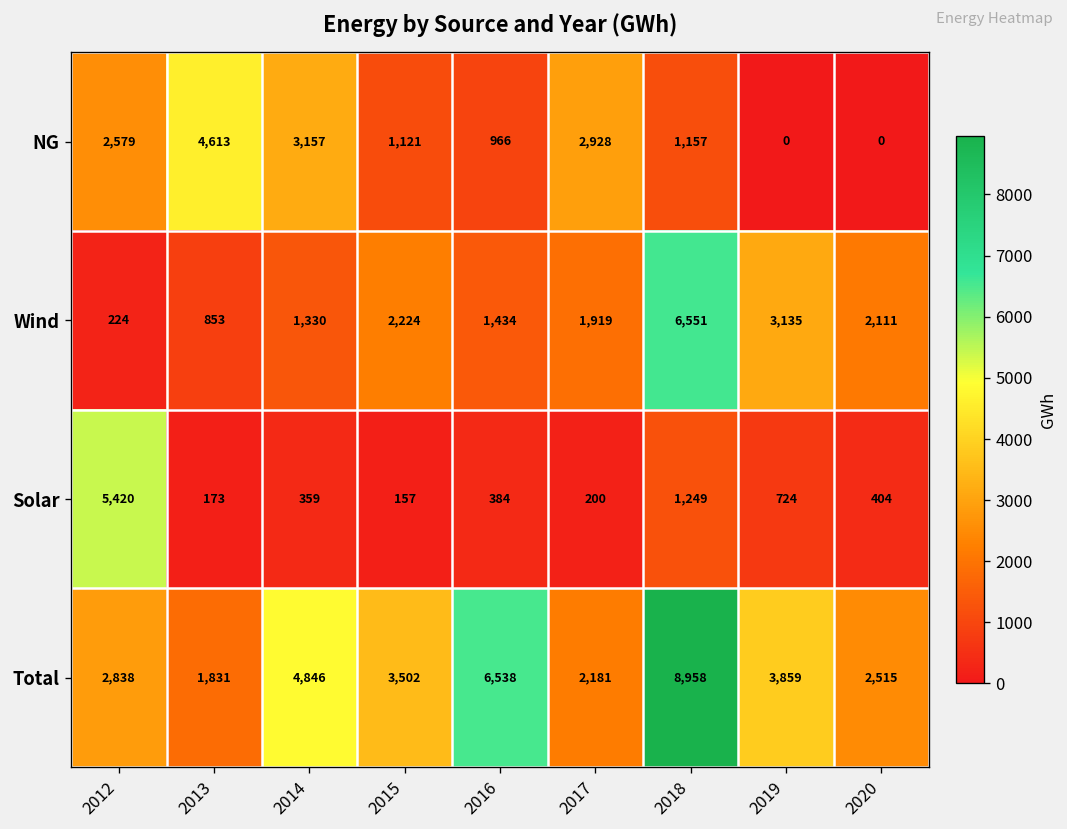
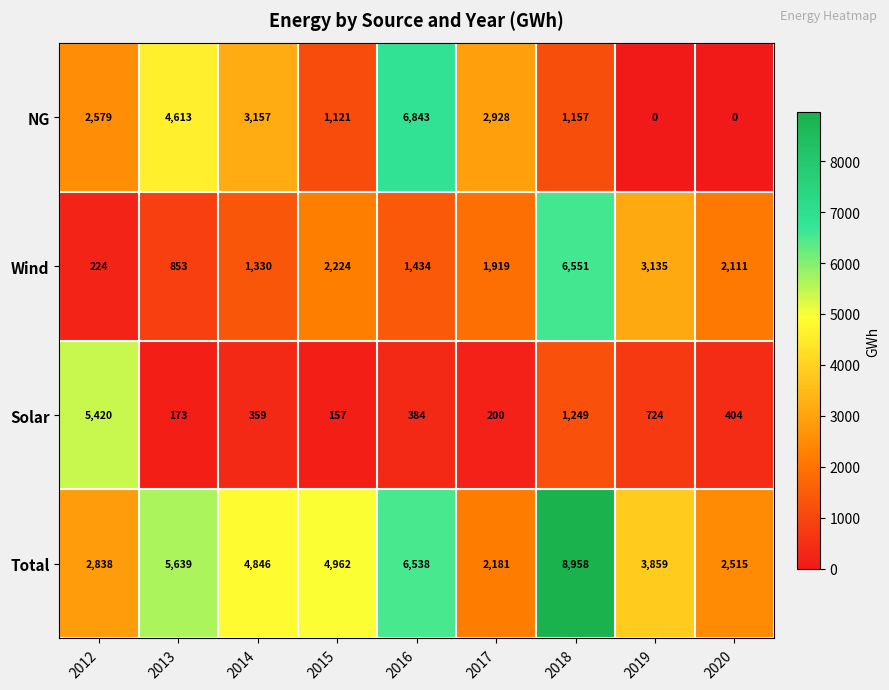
NG, 2016: 966 -> 6,843
Total, 2013: 1,831 -> 5,639
Total, 2015: 3,502 -> 4,962
